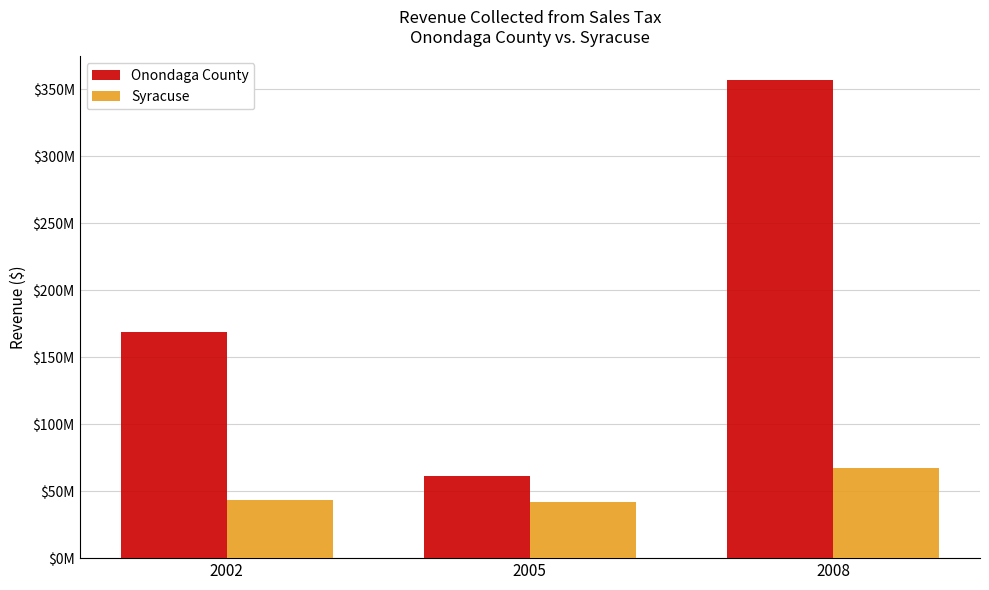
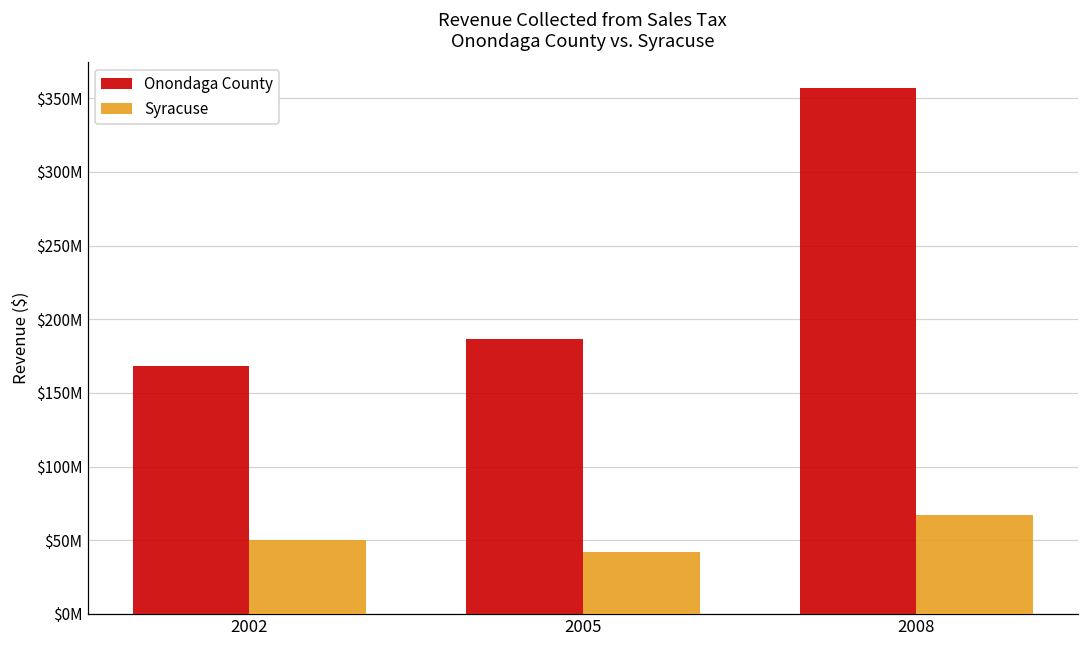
Syracuse, 2002: $43000000 -> $50000000
Onondaga County, 2005: $61000000 -> $186000000
